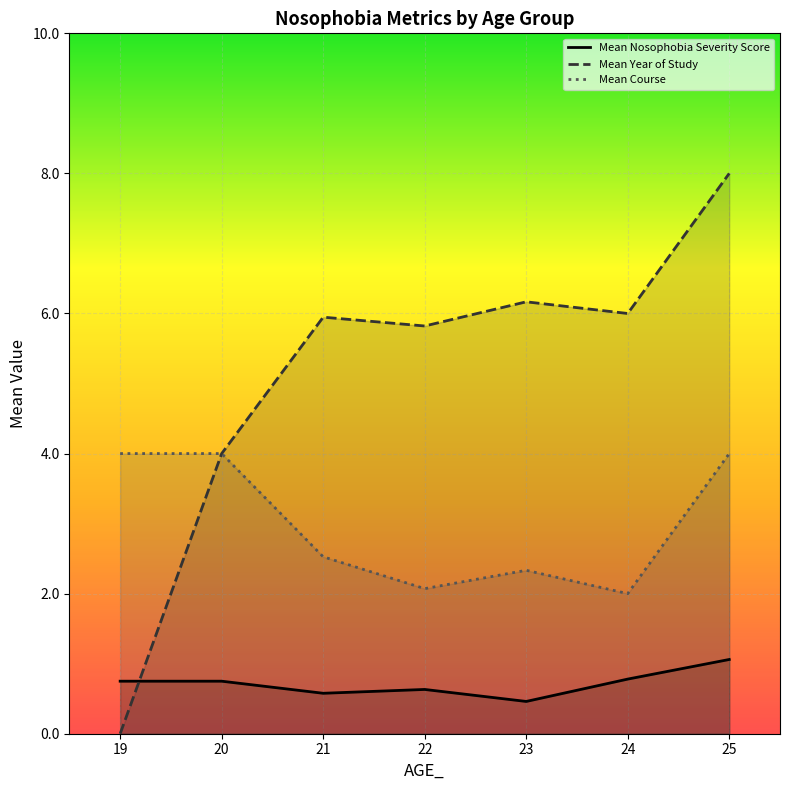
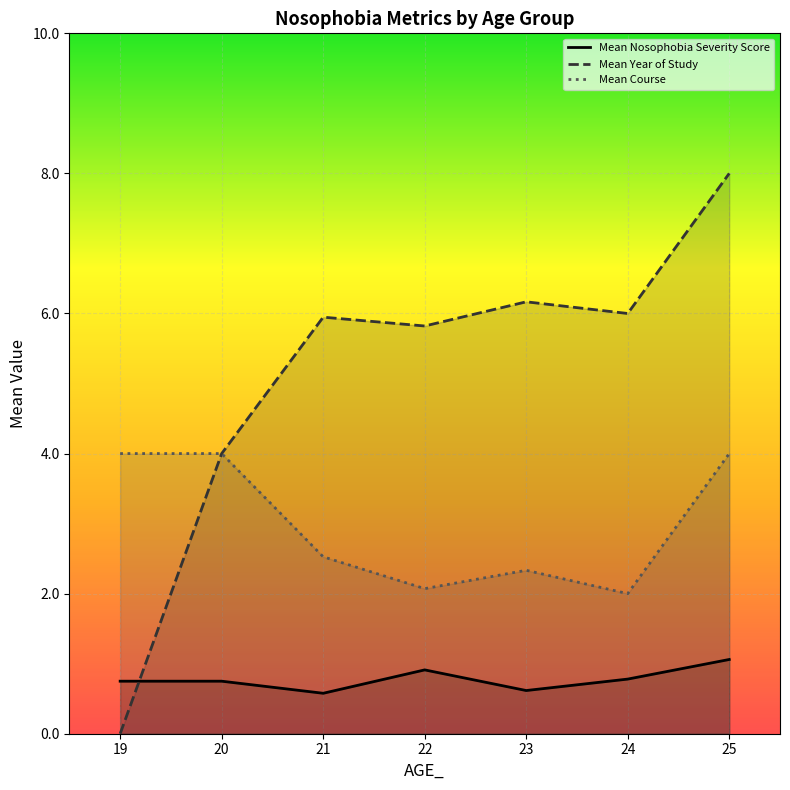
Mean Nosophobia Severity Score, 22: 0.6 -> 0.9
Mean Nosophobia Severity Score, 23: 0.5 -> 0.6
